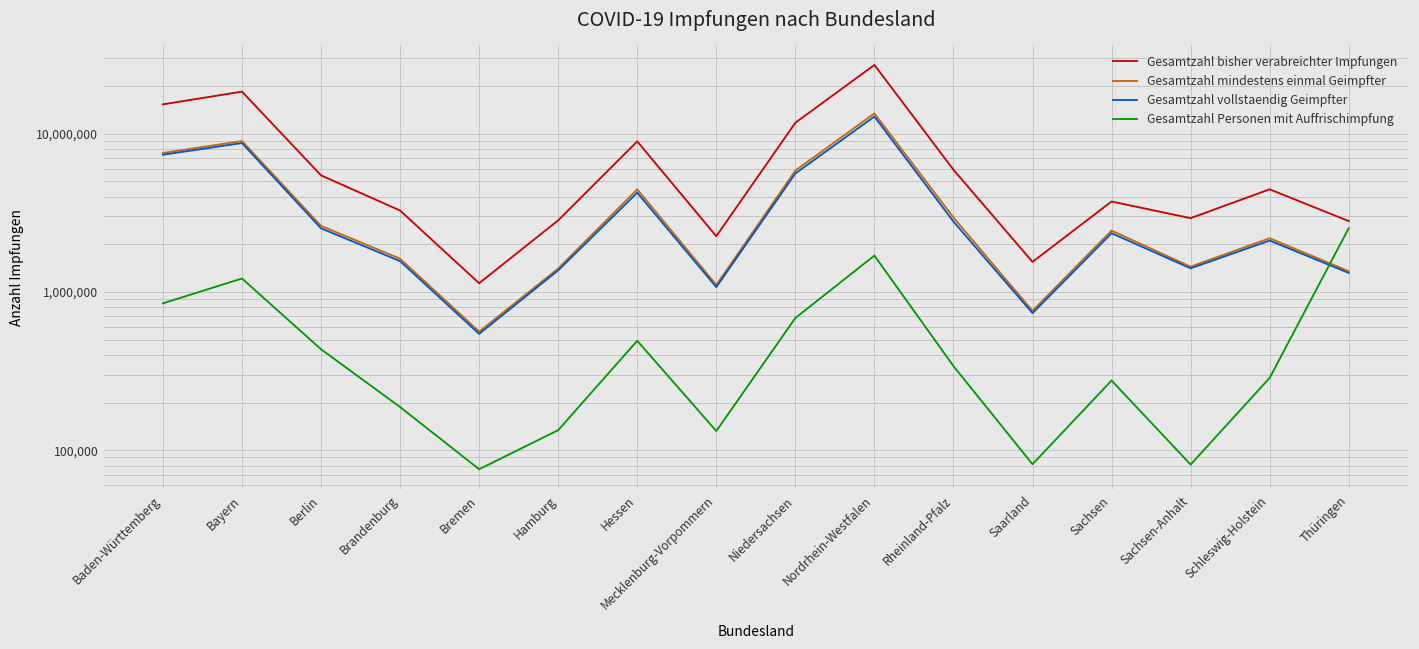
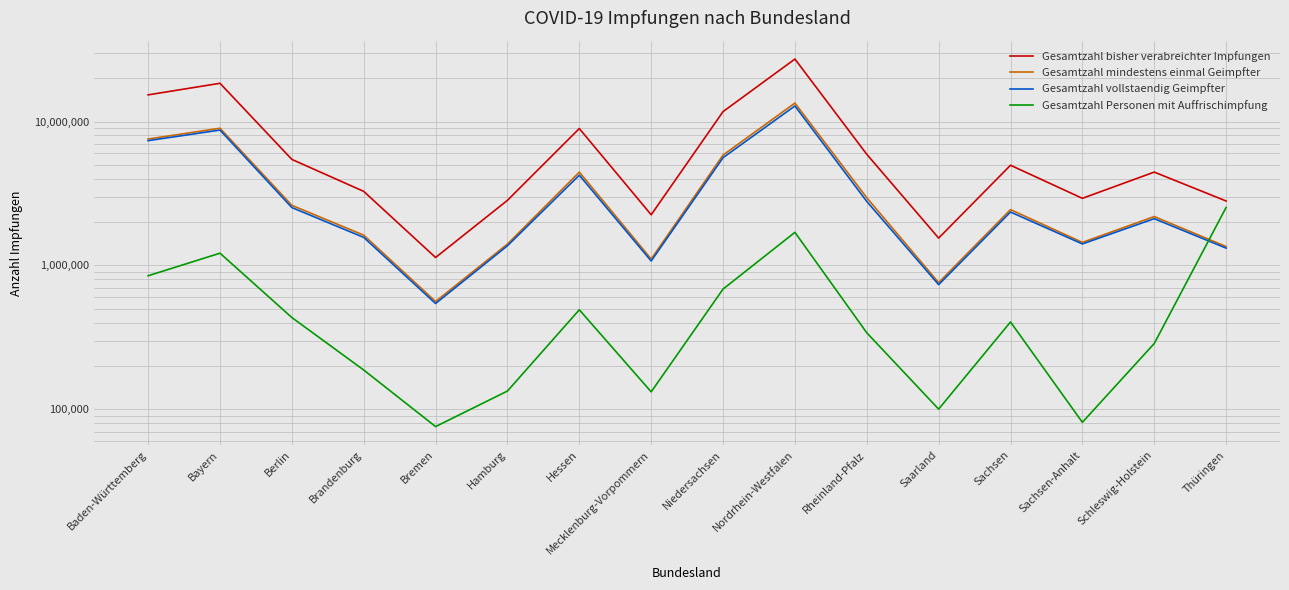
Gesamtzahl Personen mit Auffrischimpfung, Saarland: 80,000 -> 100,000
Gesamtzahl bisher verabreichter Impfungen, Sachsen: 3,700,000 -> 5,000,000
Gesamtzahl Personen mit Auffrischimpfung, Sachsen: 280,000 -> 400,000
